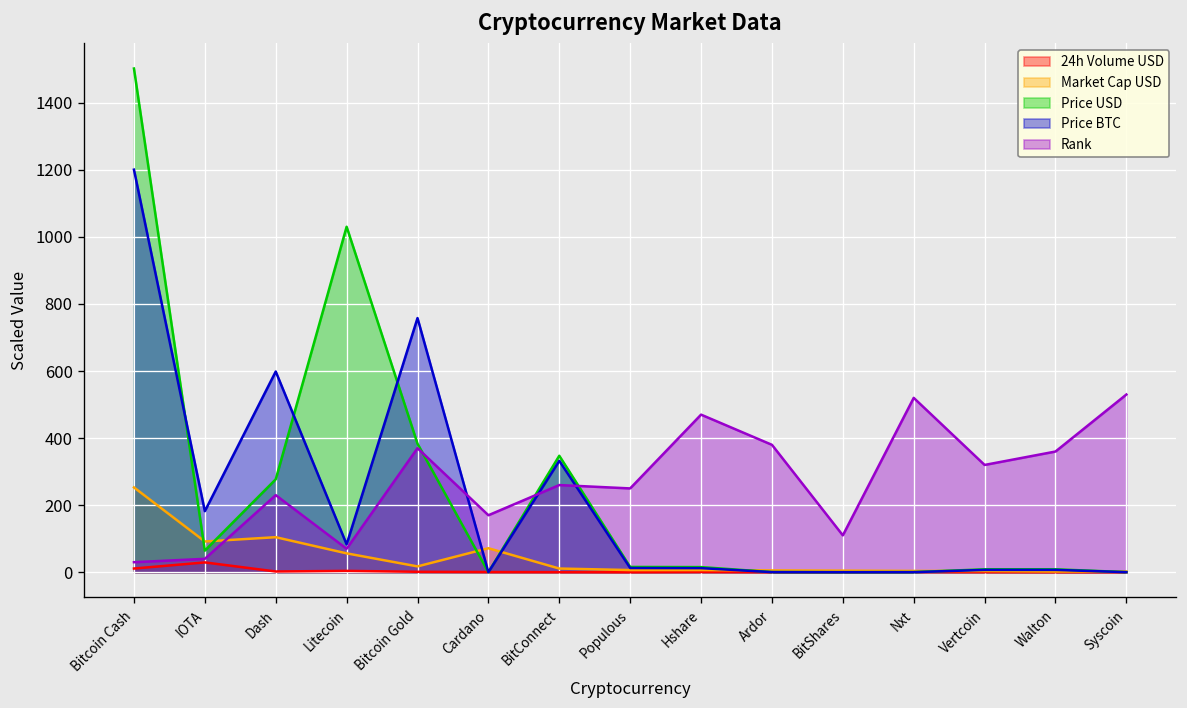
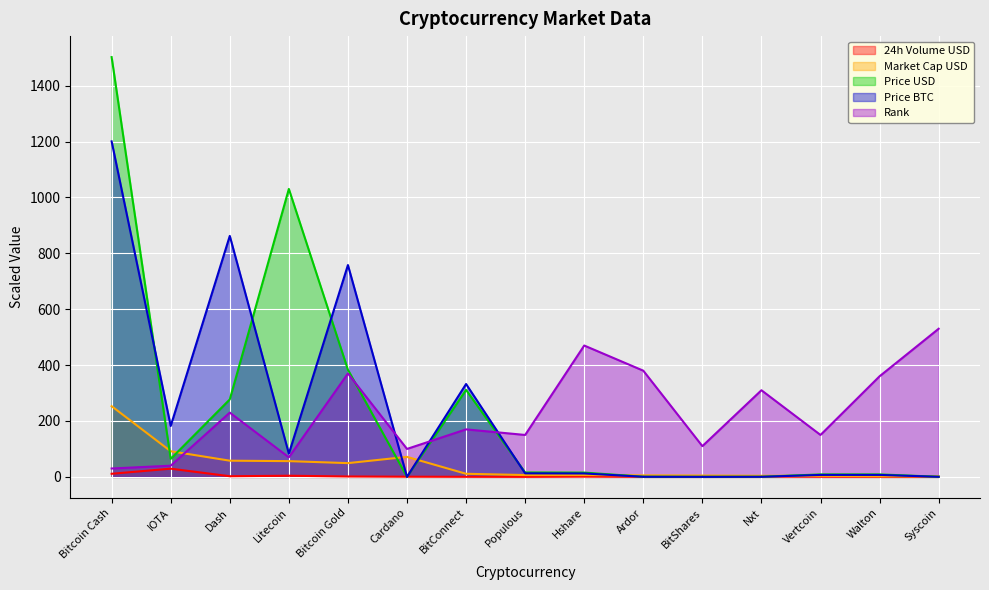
Market Cap USD, Dash: 100 -> 60
Price BTC, Dash: 600 -> 860
Market Cap USD, Bitcoin Gold: 20 -> 50
Rank, Cardano: 170 -> 100
Price USD, BitConnect: 350 -> 310
Rank, BitConnect: 260 -> 170
Rank, Populous: 250 -> 150
Rank, Nxt: 520 -> 310
Rank, Vertcoin: 320 -> 150
